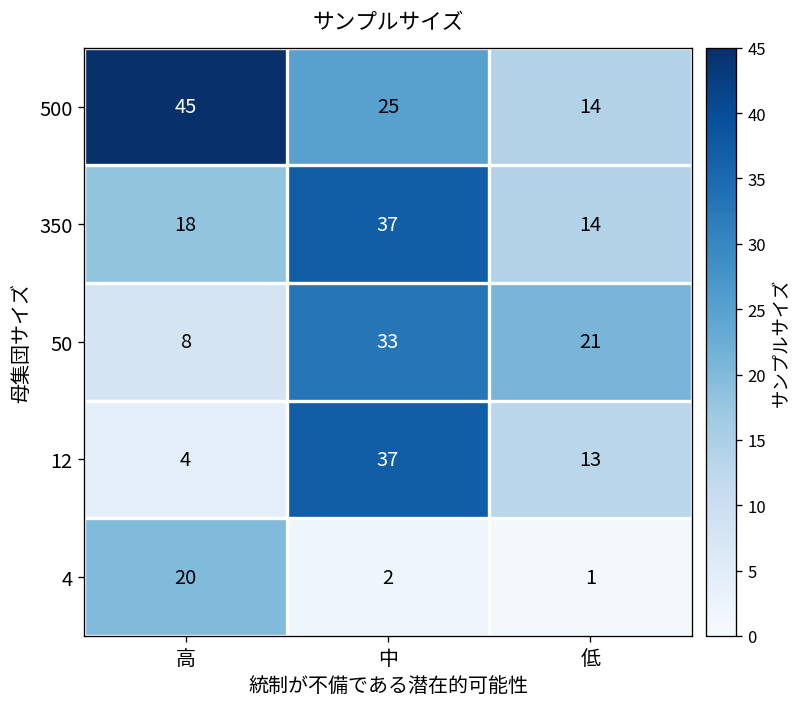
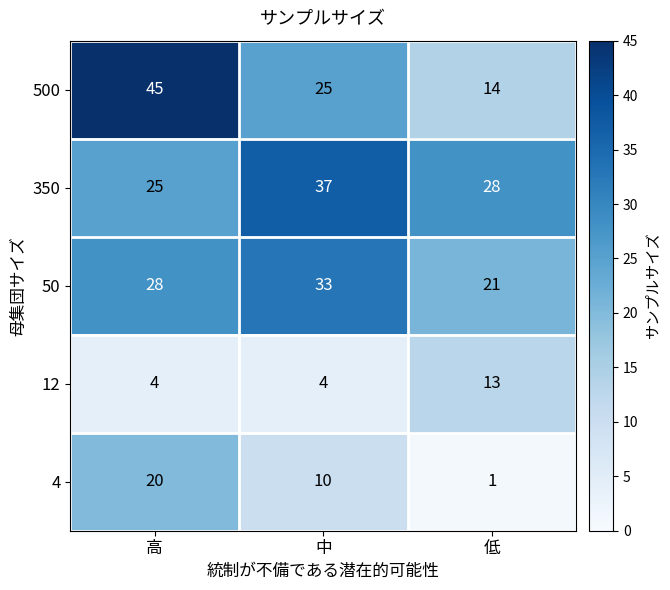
350, 高: 18 -> 25
350, 低: 14 -> 28
50, 高: 8 -> 28
12, 中: 37 -> 4
4, 中: 2 -> 10
